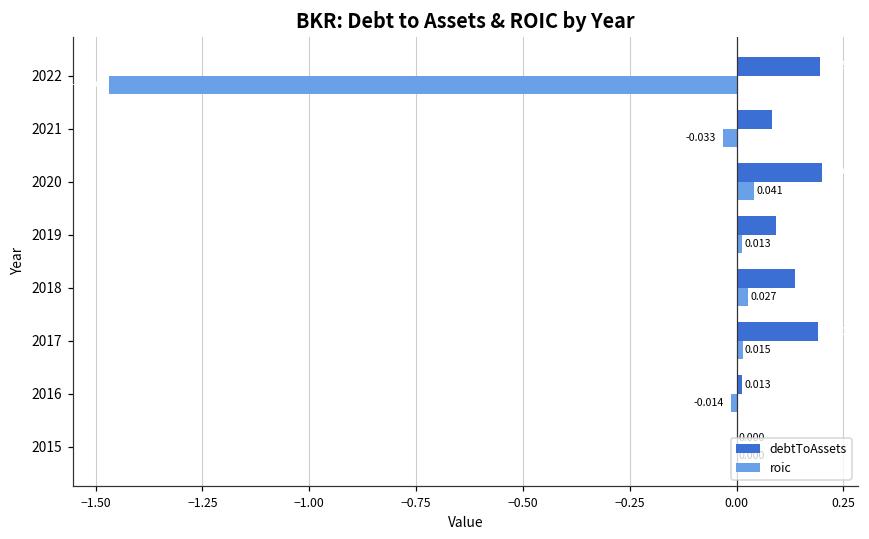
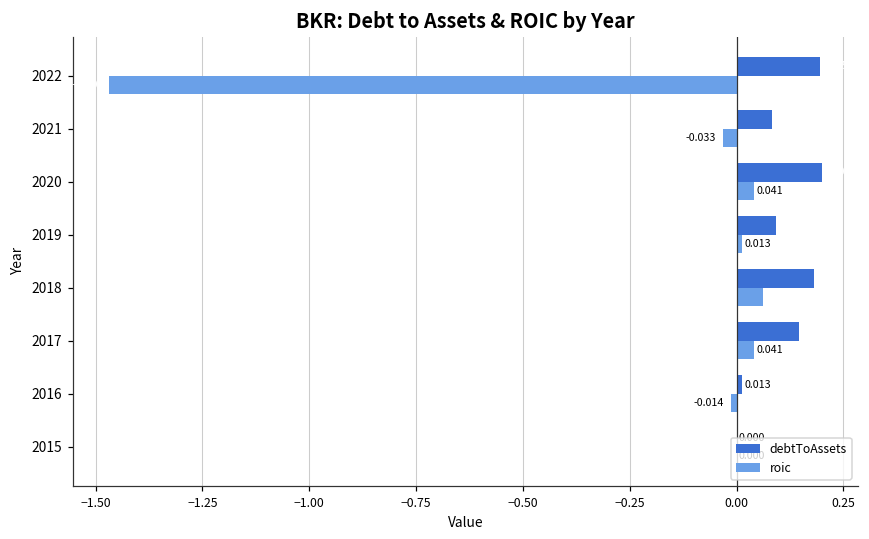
debtToAssets, 2018: 0.14 -> 0.18
roic, 2018: 0.03 -> 0.06
debtToAssets, 2017: 0.19 -> 0.15
roic, 2017: 0.015 -> 0.041
